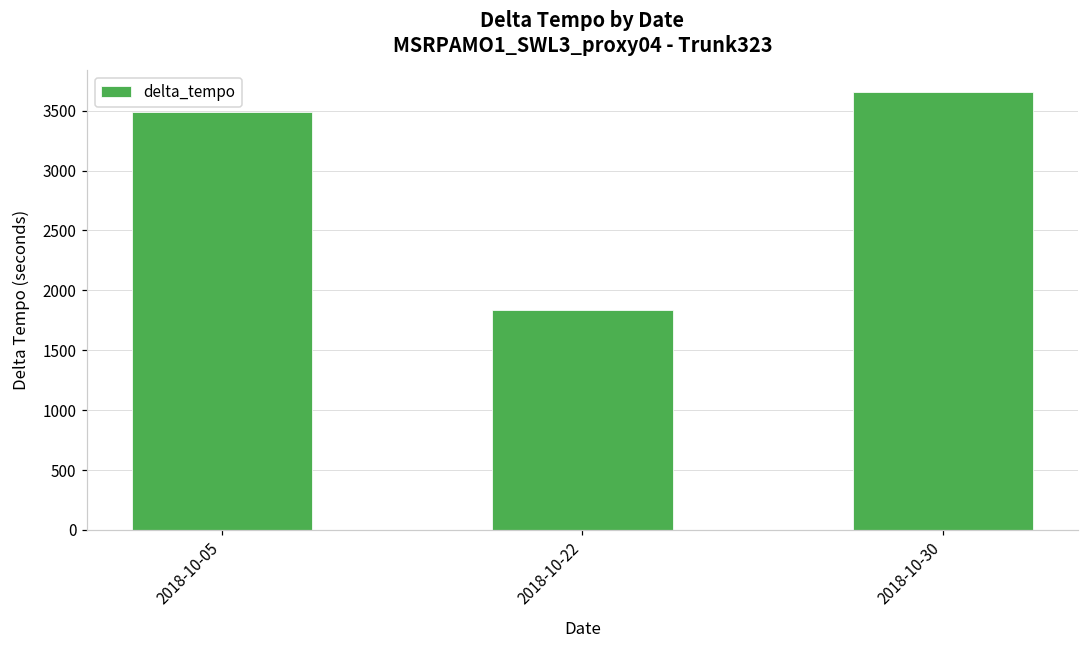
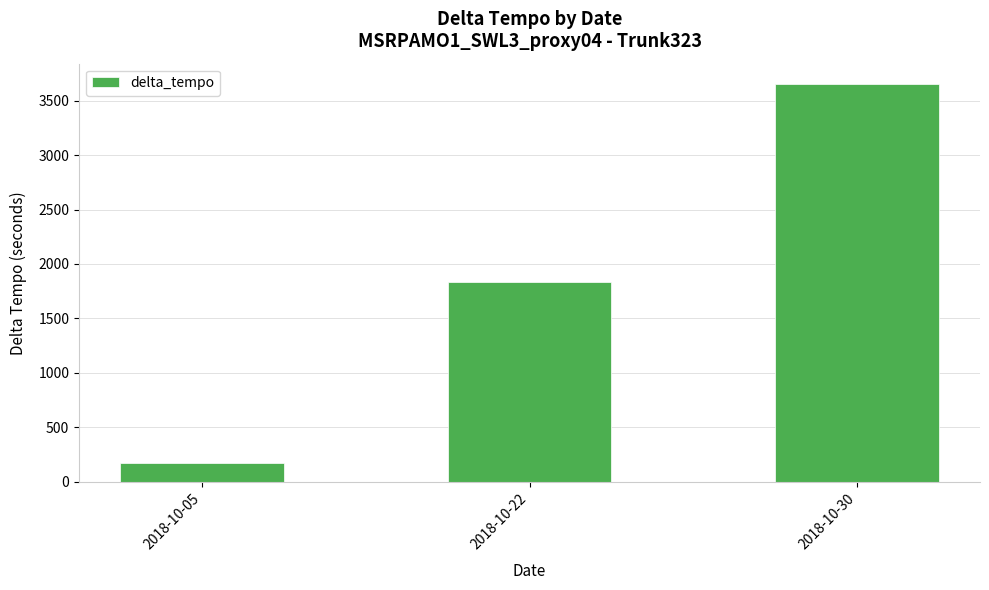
2018-10-05: 3490 -> 170
